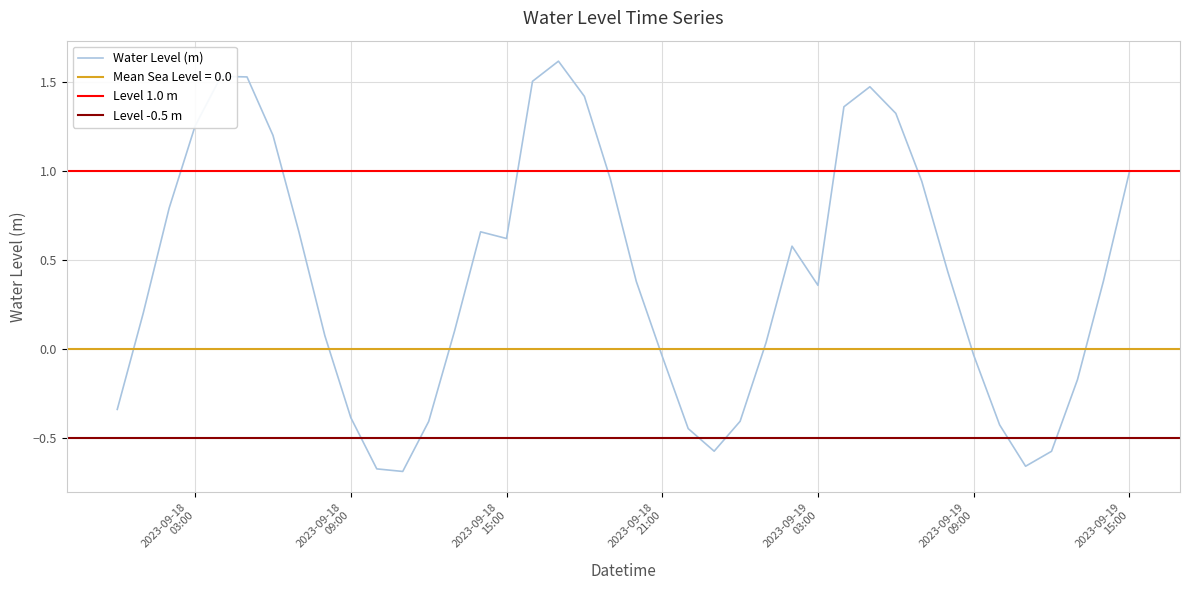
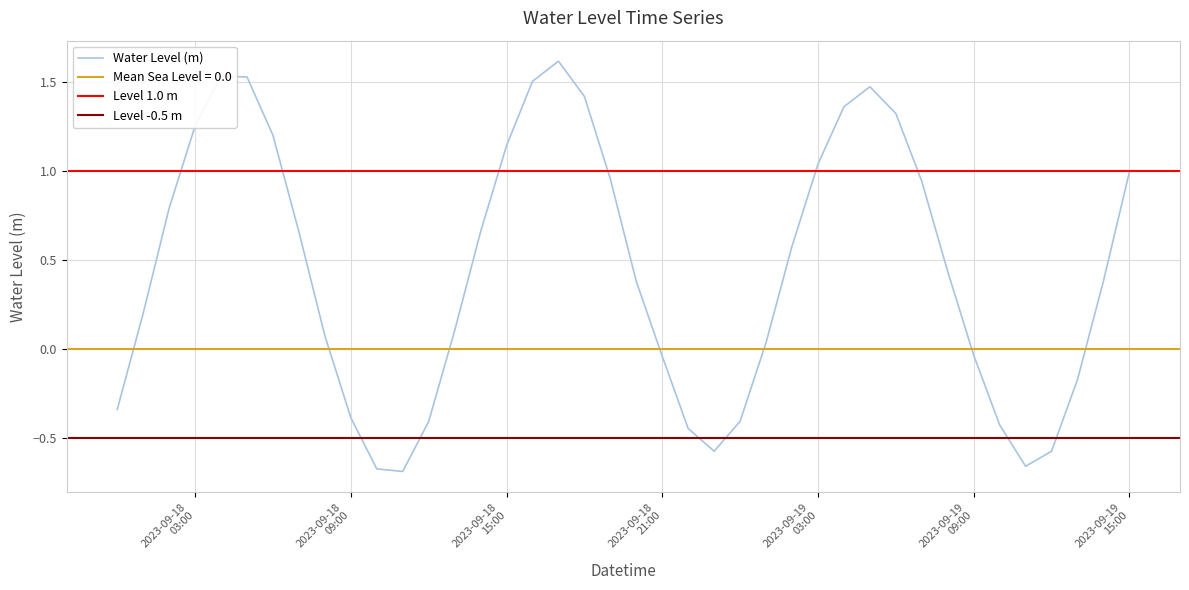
2023-09-18 15:00: 0.62 -> 1.14
2023-09-19 03:00: 0.36 -> 1.04
